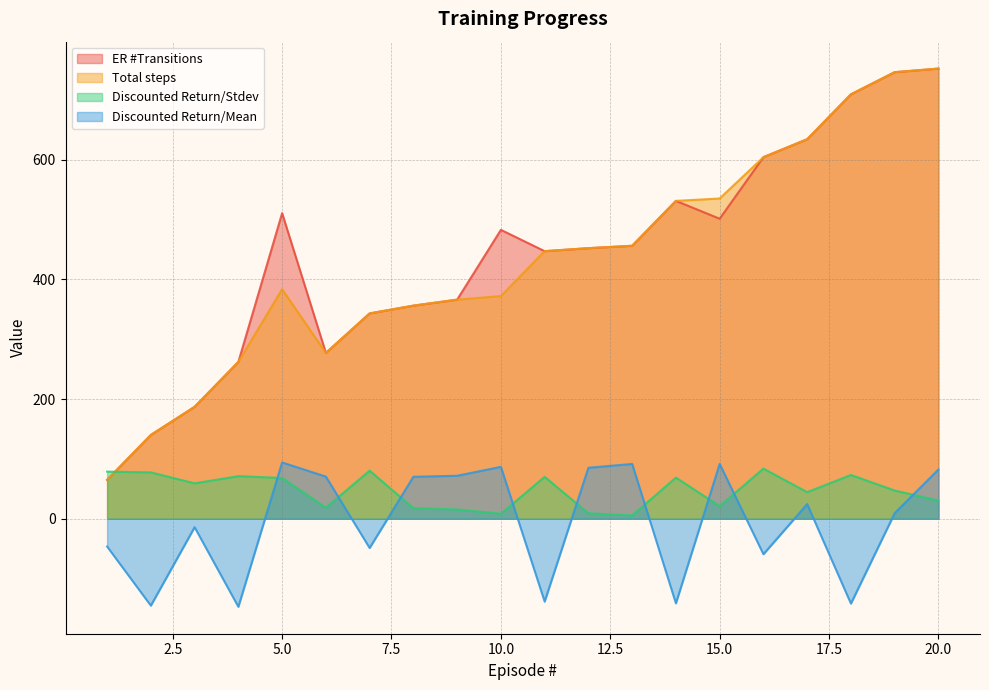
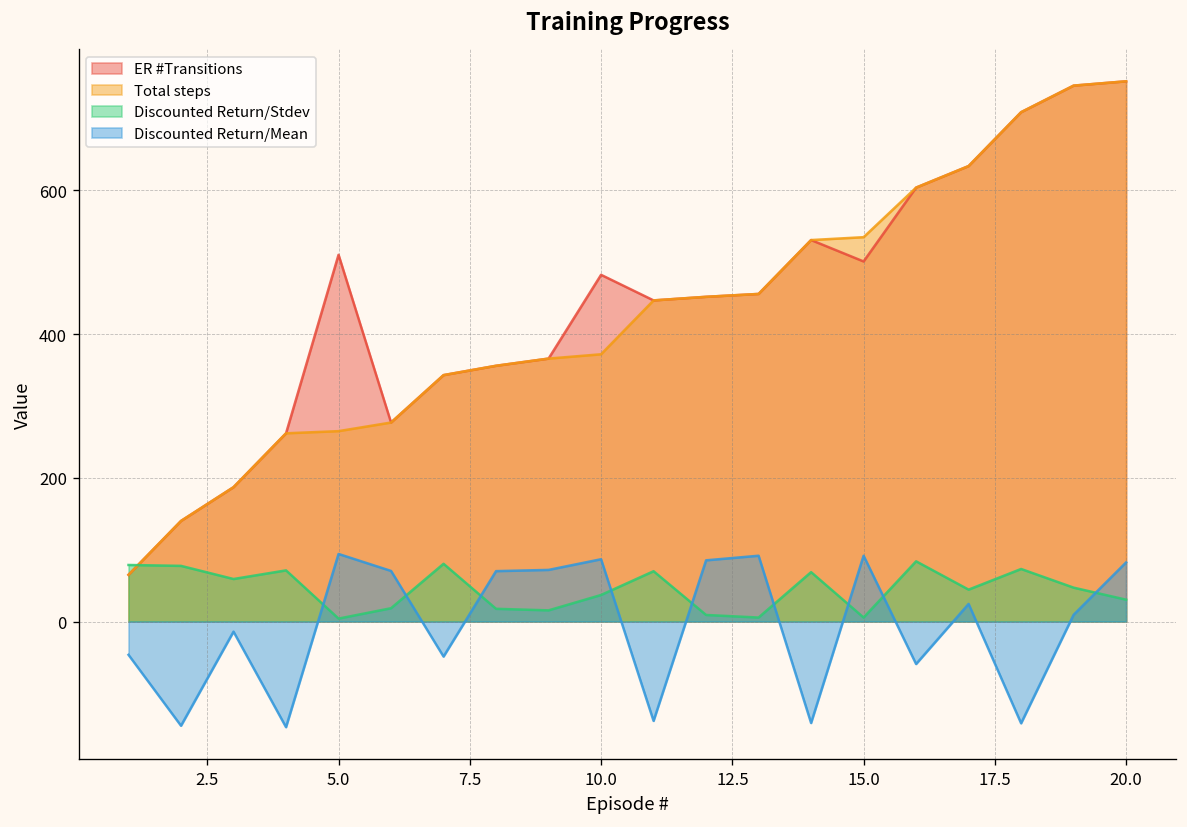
Total steps, 5.0: 380 -> 270
Discounted Return/Stdev, 5.0: 70 -> 0
Discounted Return/Stdev, 10.0: 10 -> 40
Discounted Return/Stdev, 15.0: 20 -> 10
